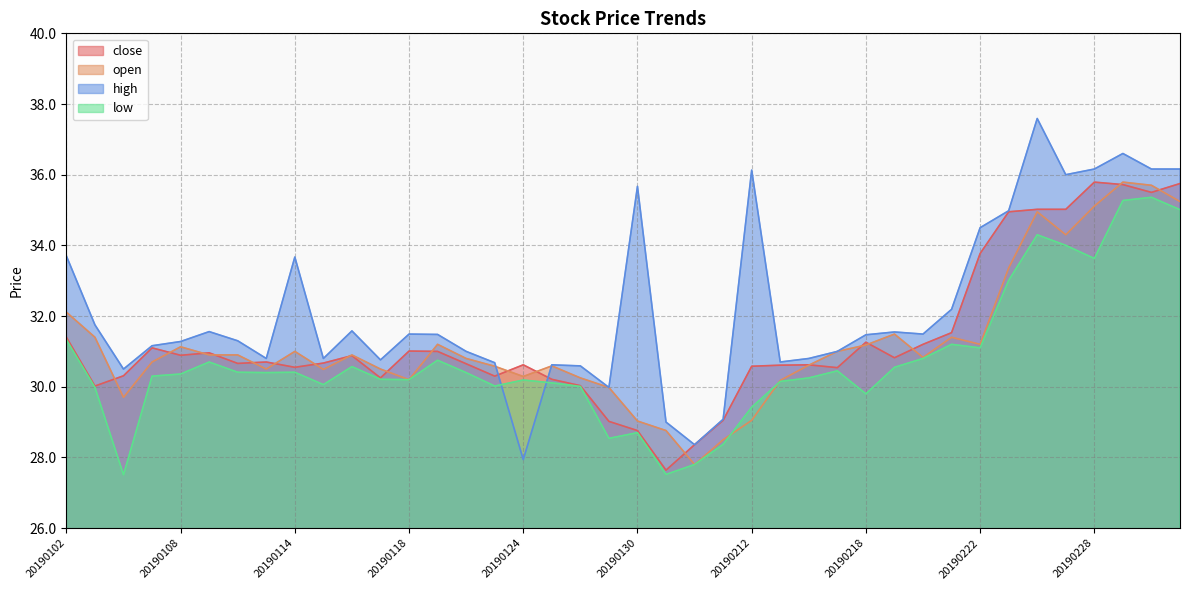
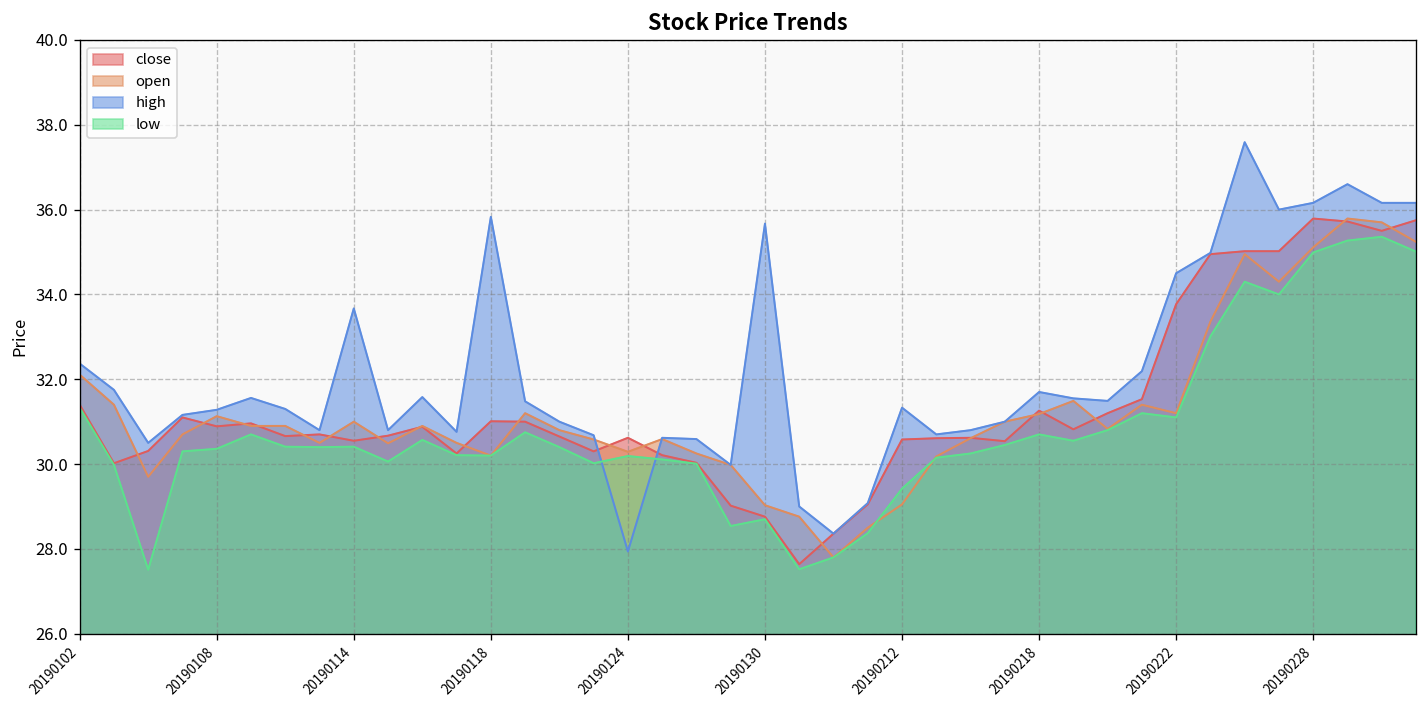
high, 20190102: 33.7 -> 32.4
high, 20190118: 31.5 -> 35.8
high, 20190212: 36.1 -> 31.3
high, 20190218: 31.5 -> 31.7
low, 20190218: 29.8 -> 30.7
low, 20190228: 33.6 -> 35.0
